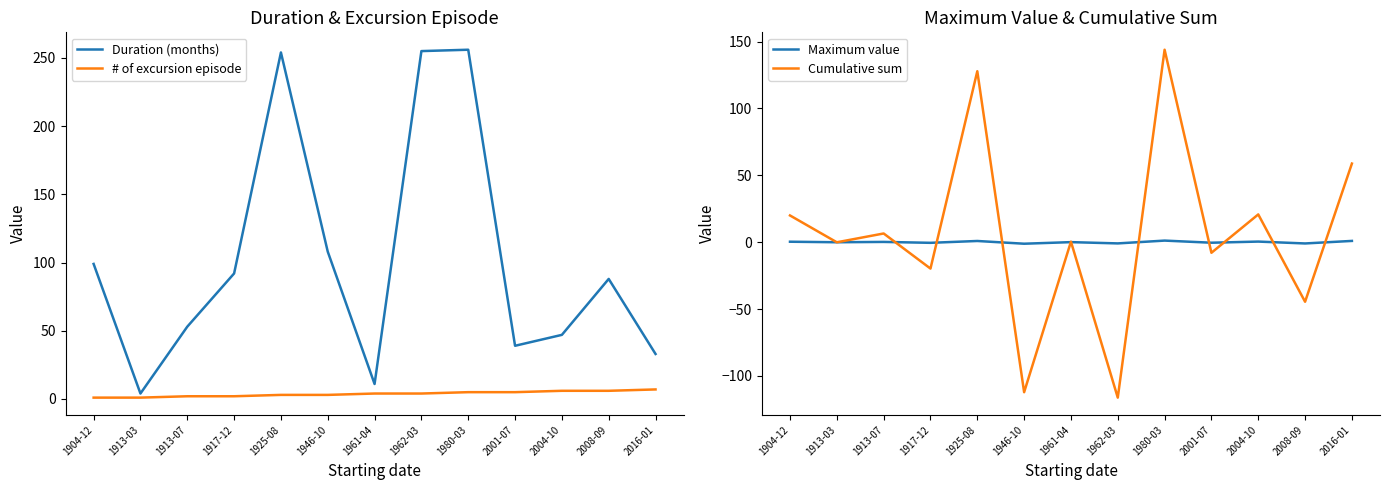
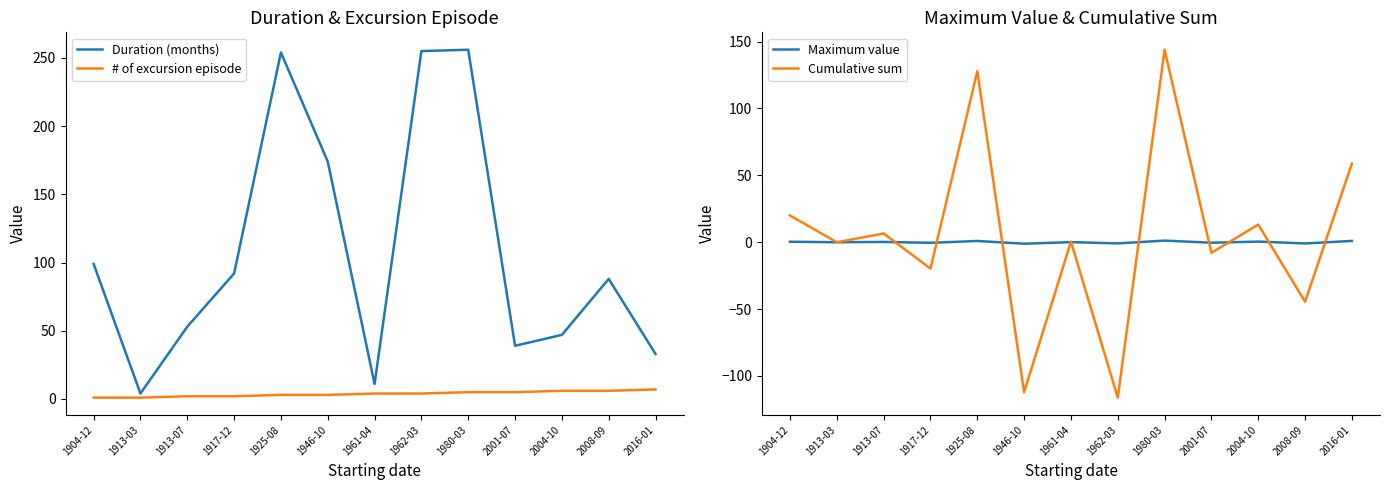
Duration & Excursion Episode, Duration (months), 1946-10: 108 -> 174
Maximum Value & Cumulative Sum, Cumulative sum, 2004-10: 21 -> 13
